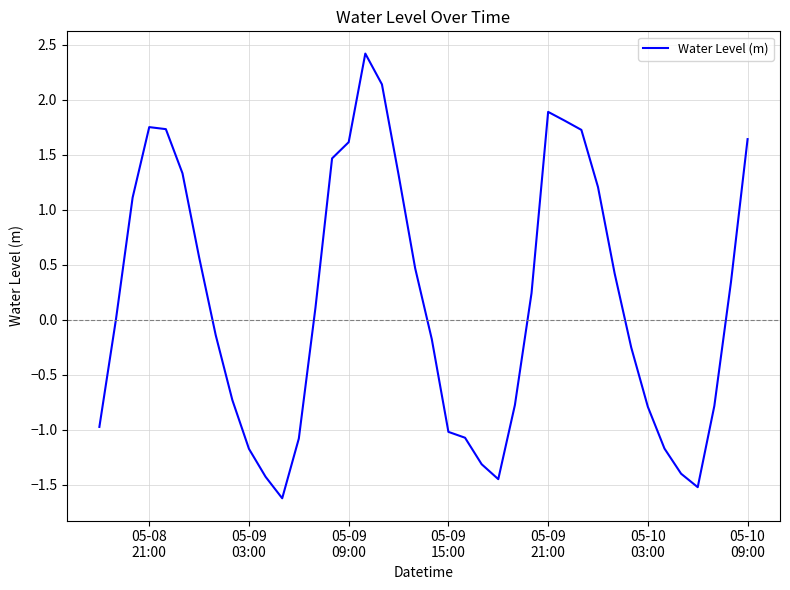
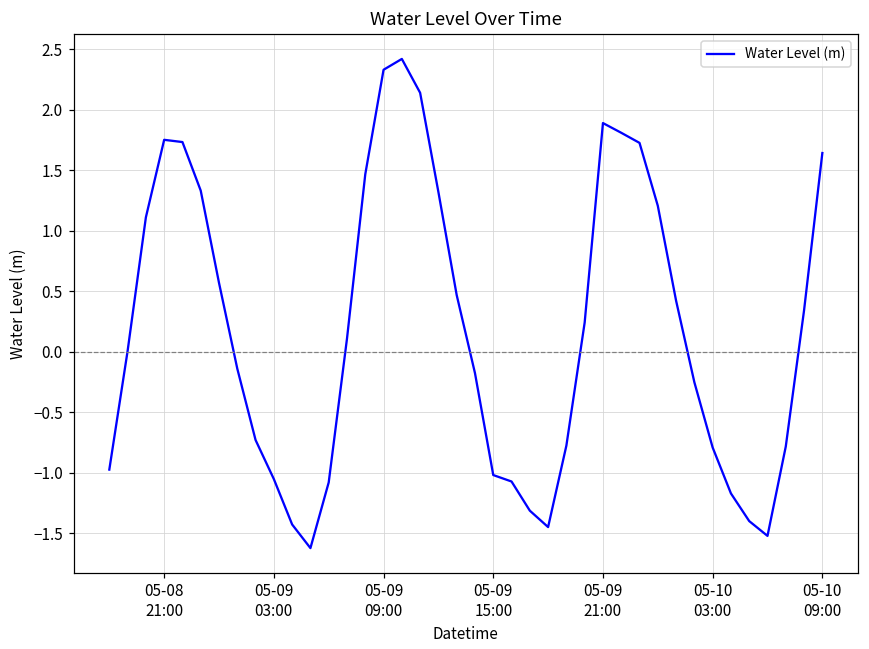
05-09 03:00: -1.17 -> -1.05
05-09 09:00: 1.62 -> 2.33
